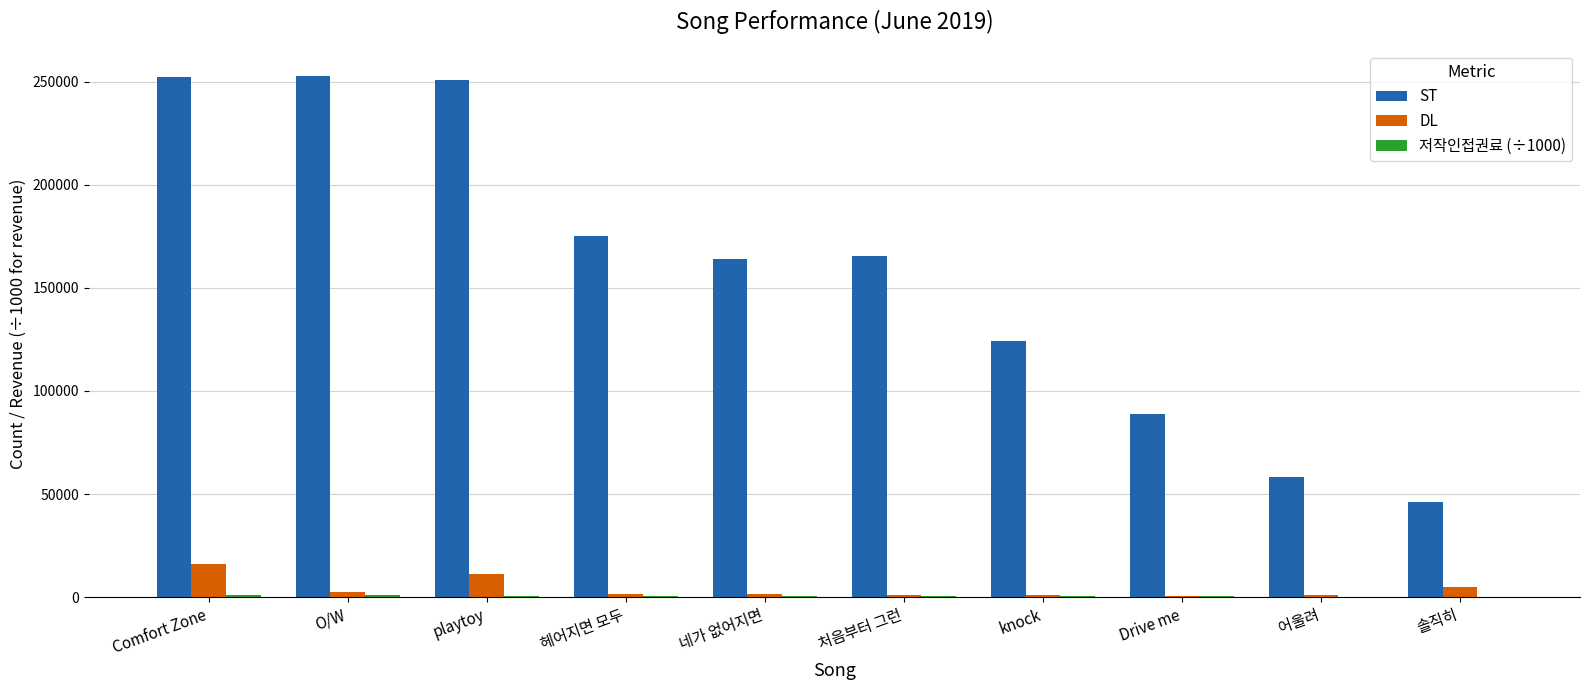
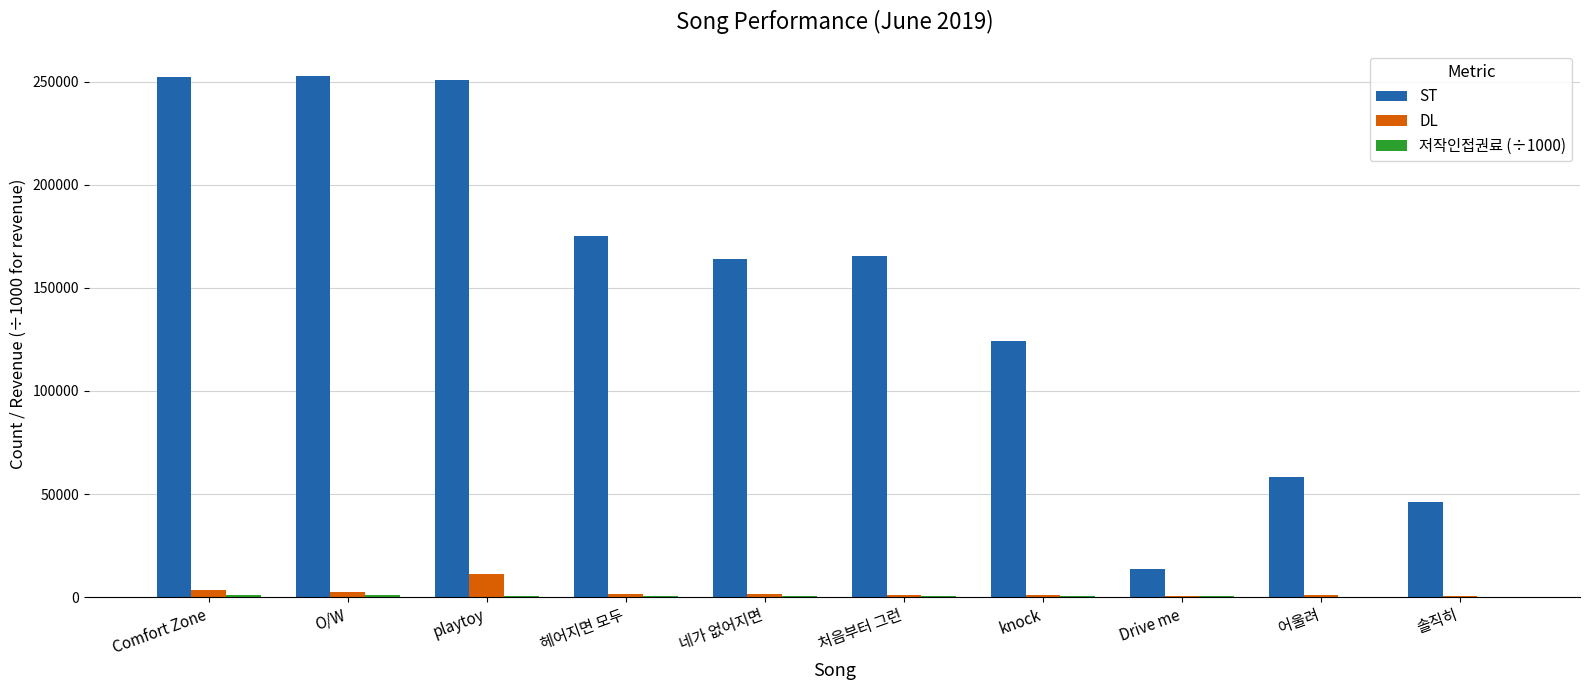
DL, Comfort Zone: 16000 -> 4000
ST, Drive me: 89000 -> 14000
DL, 솔직히: 5000 -> 1000
